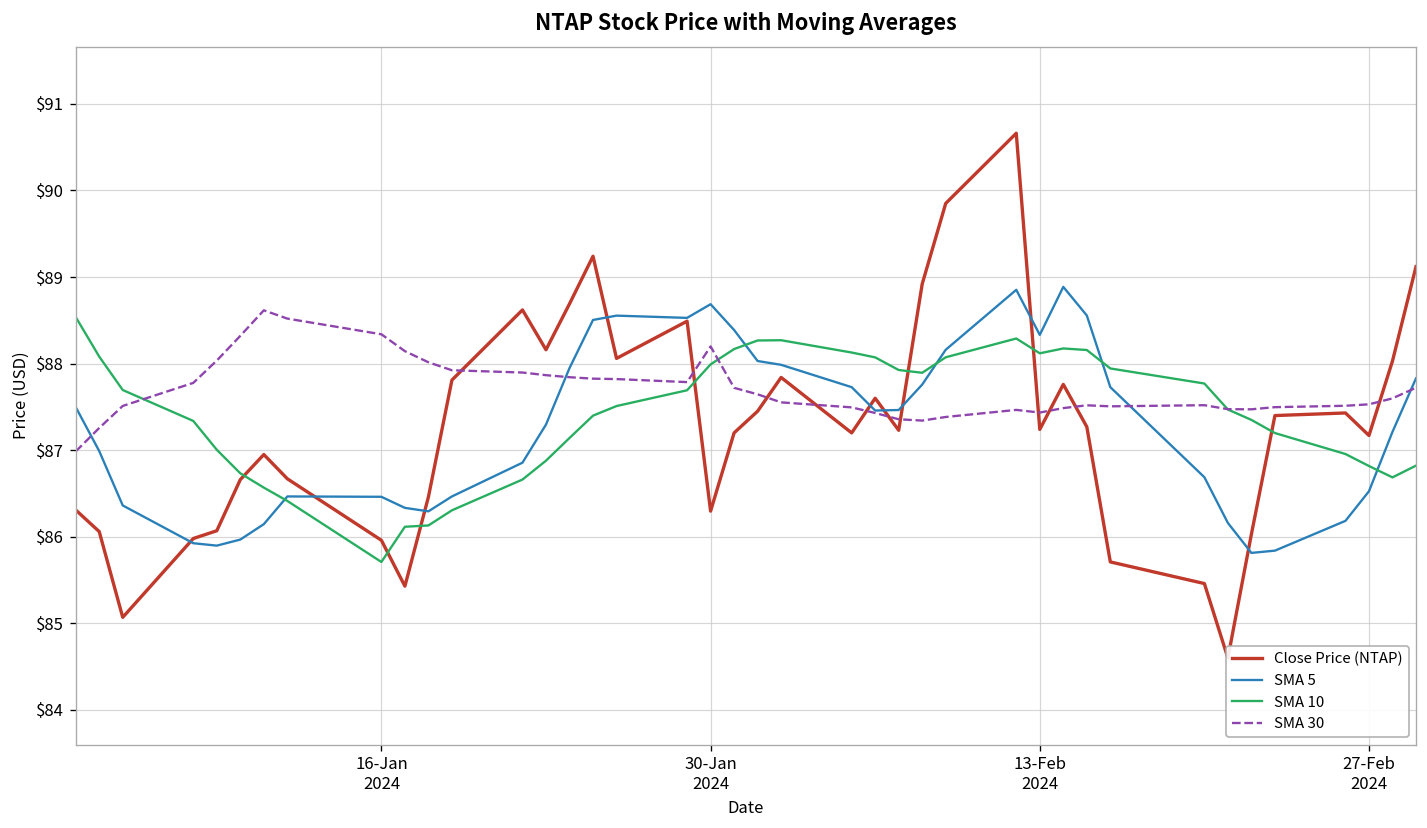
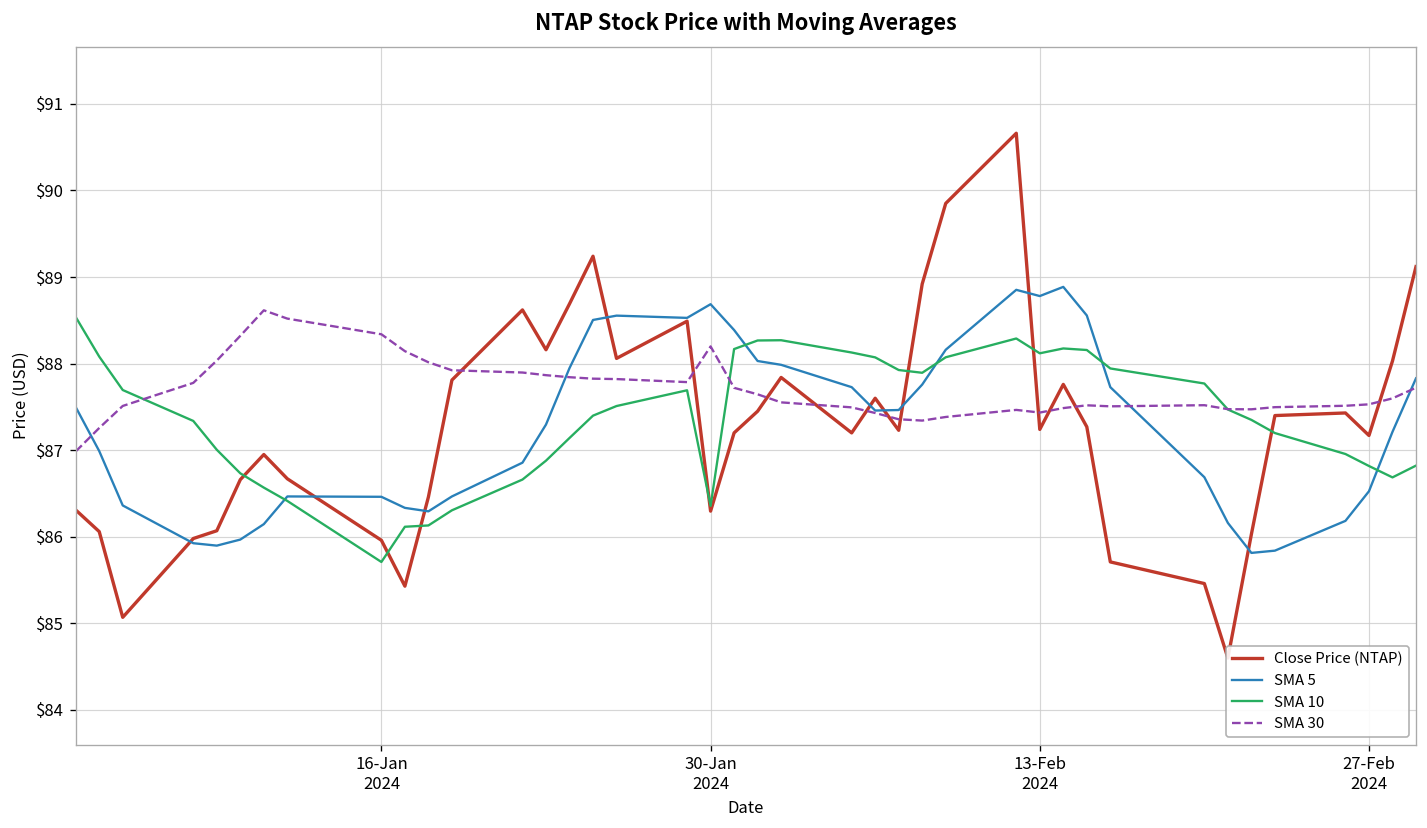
SMA 10, 30-Jan 2024: $88.0 -> $86.4
SMA 5, 13-Feb 2024: $88.3 -> $88.8
